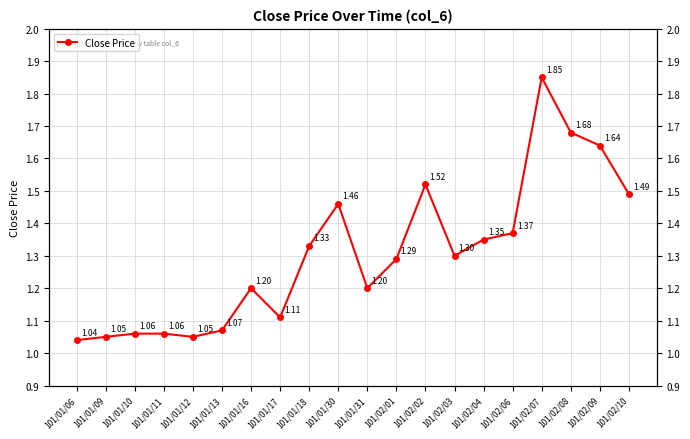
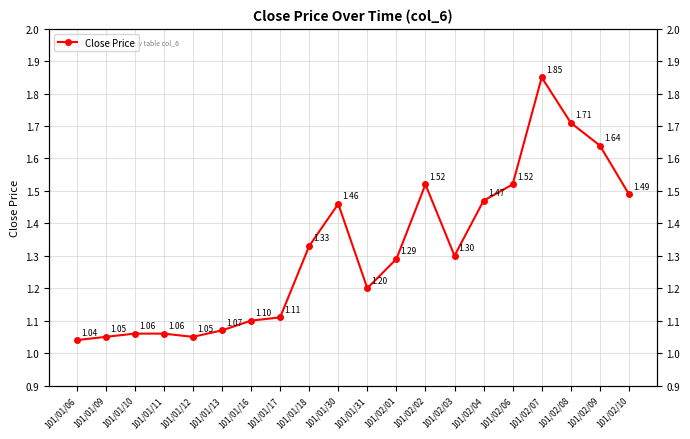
101/01/16: 1.20 -> 1.10
101/02/04: 1.35 -> 1.47
101/02/06: 1.37 -> 1.52
101/02/08: 1.68 -> 1.71
